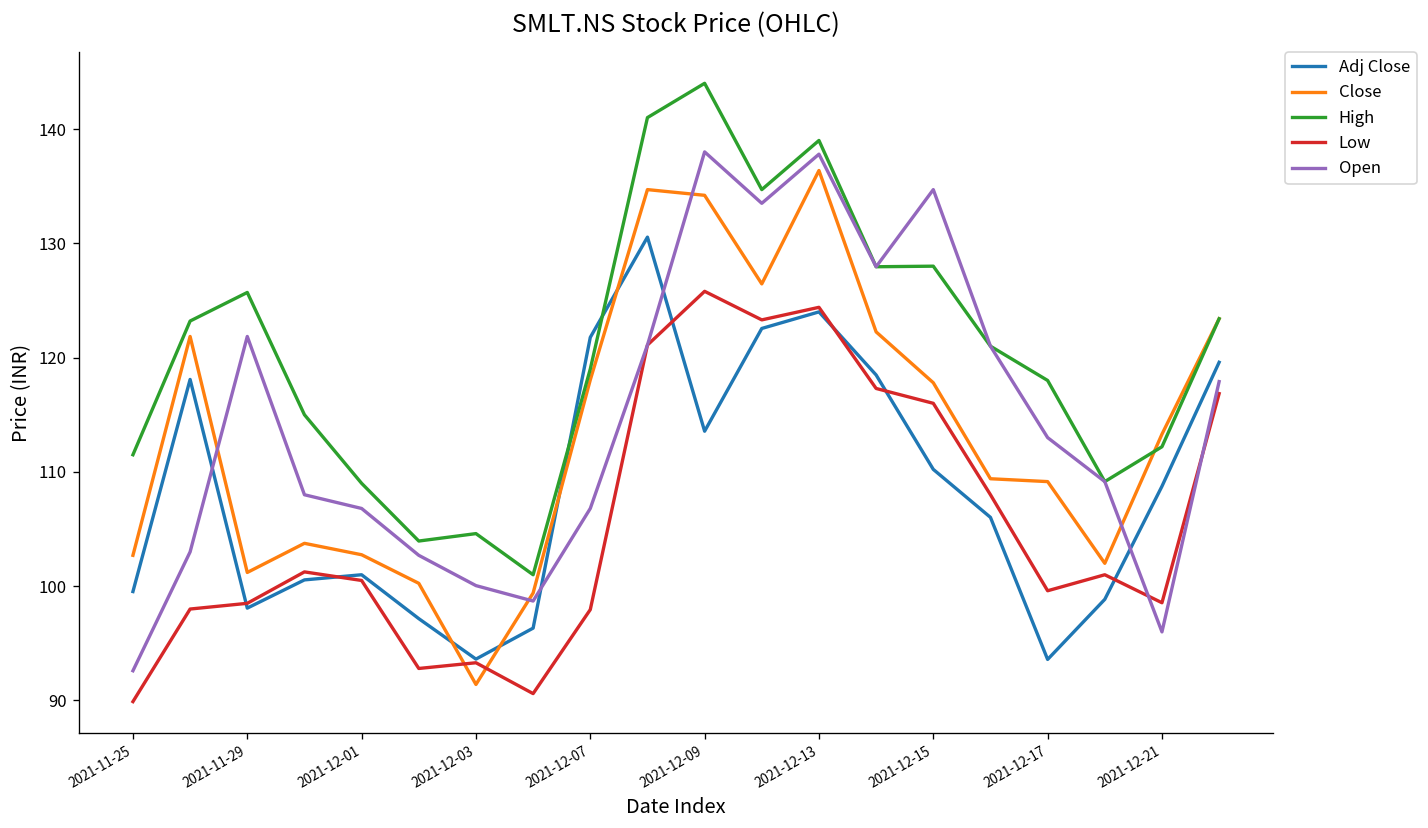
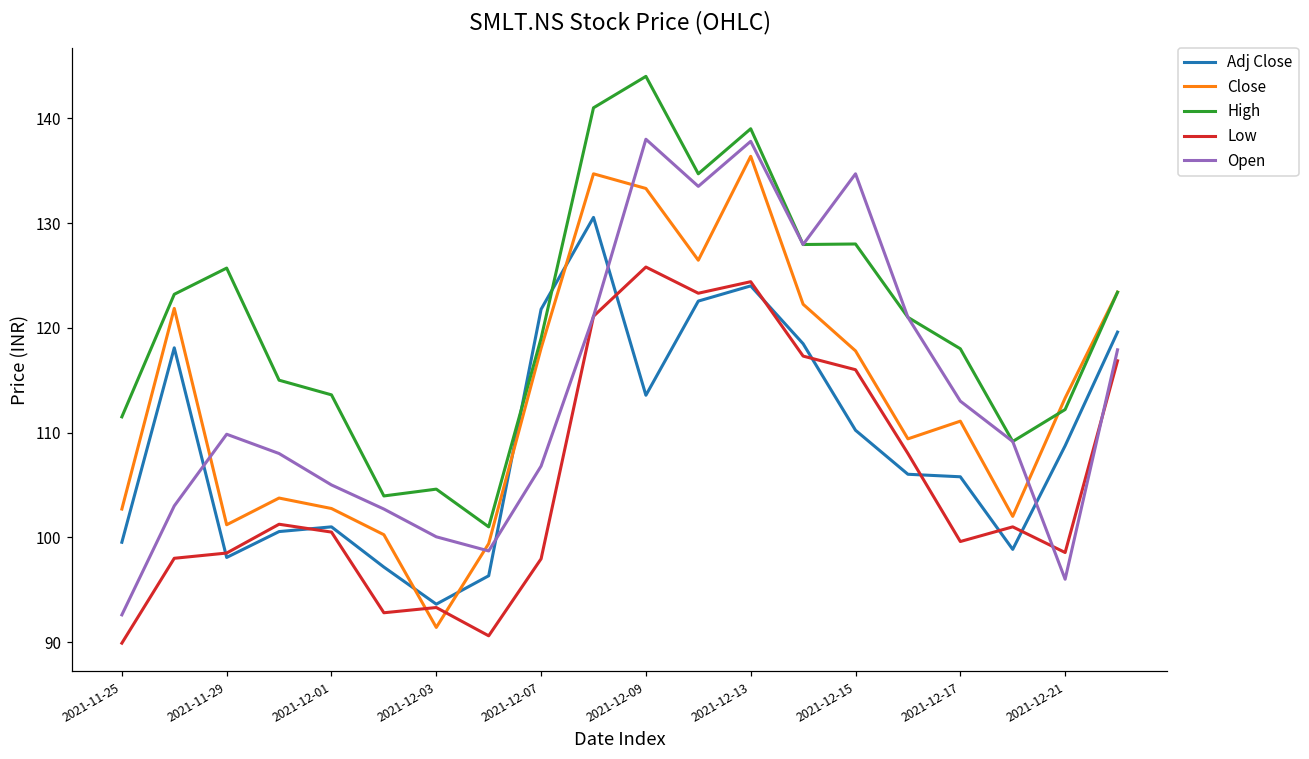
Open, 2021-11-29: 122 -> 110
High, 2021-12-01: 109 -> 114
Open, 2021-12-01: 107 -> 105
Close, 2021-12-09: 134 -> 133
Adj Close, 2021-12-17: 94 -> 106
Close, 2021-12-17: 109 -> 111
